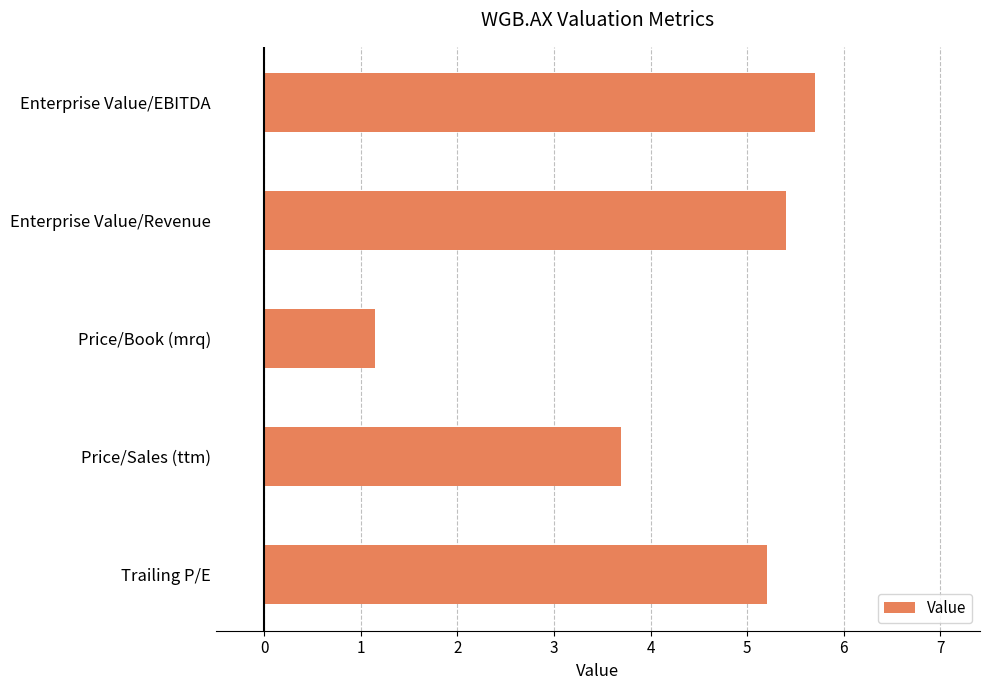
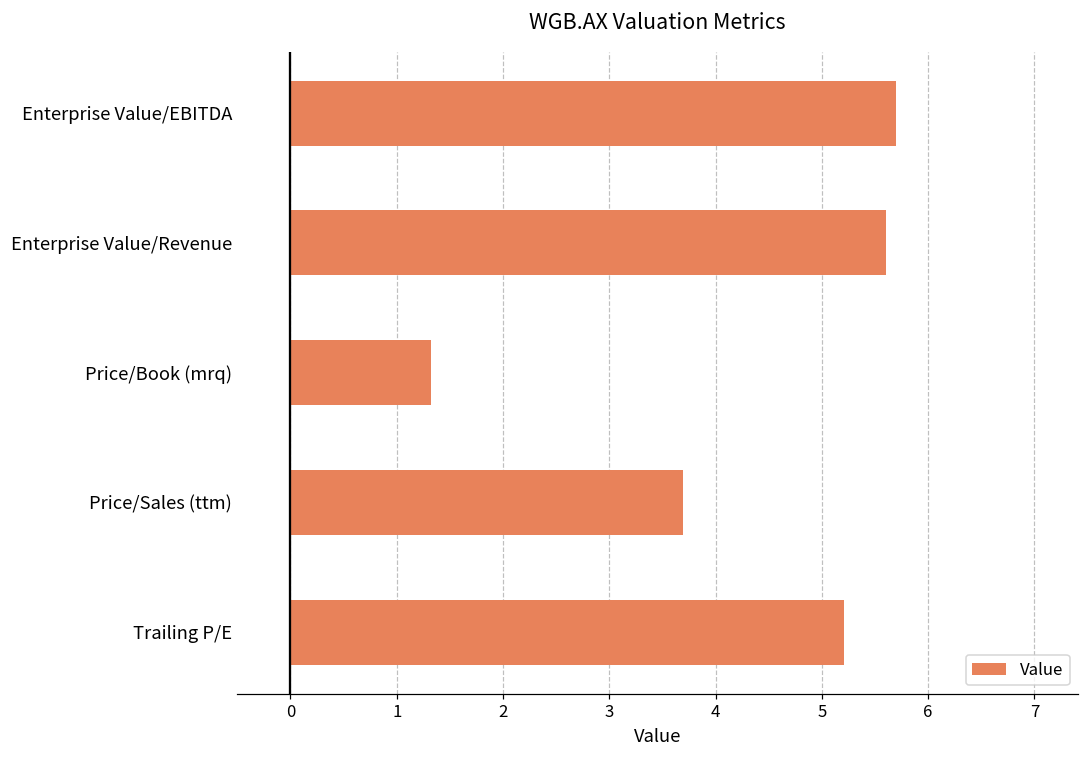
Enterprise Value/Revenue: 5.4 -> 5.6
Price/Book (mrq): 1.2 -> 1.3
